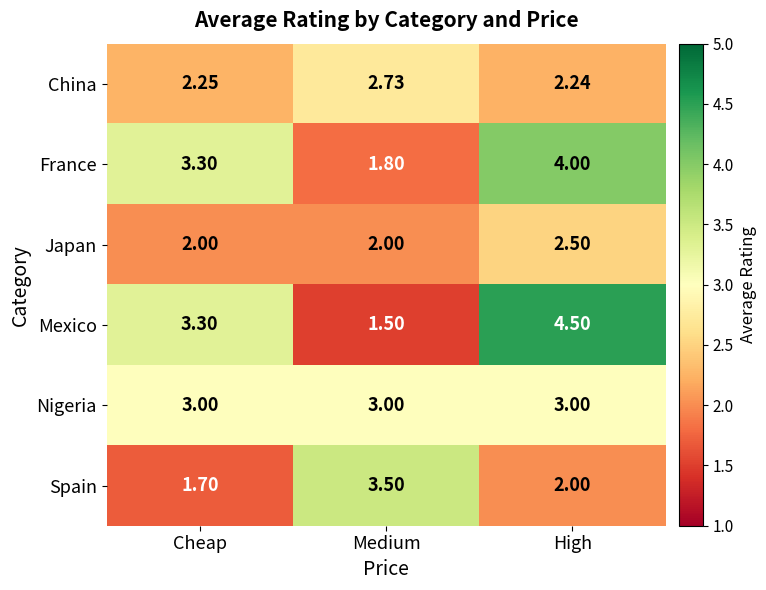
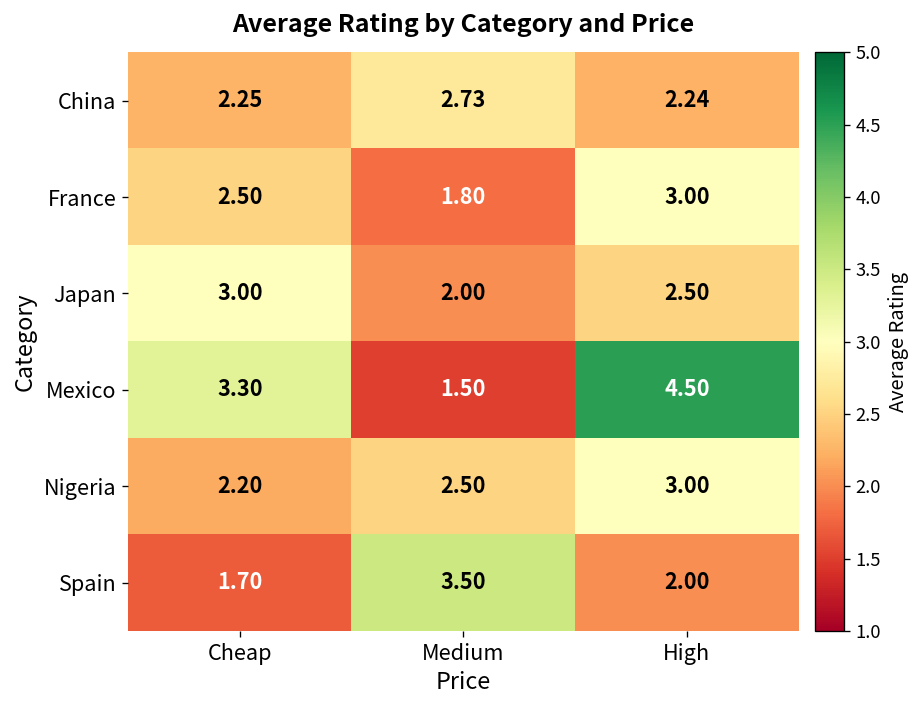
France, Cheap: 3.30 -> 2.50
France, High: 4.00 -> 3.00
Japan, Cheap: 2.00 -> 3.00
Nigeria, Cheap: 3.00 -> 2.20
Nigeria, Medium: 3.00 -> 2.50
